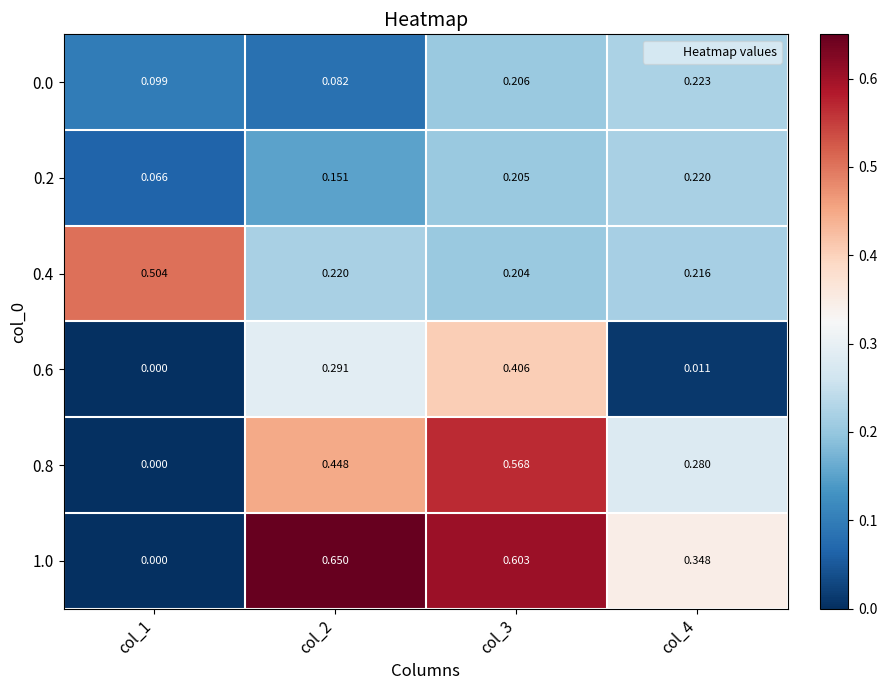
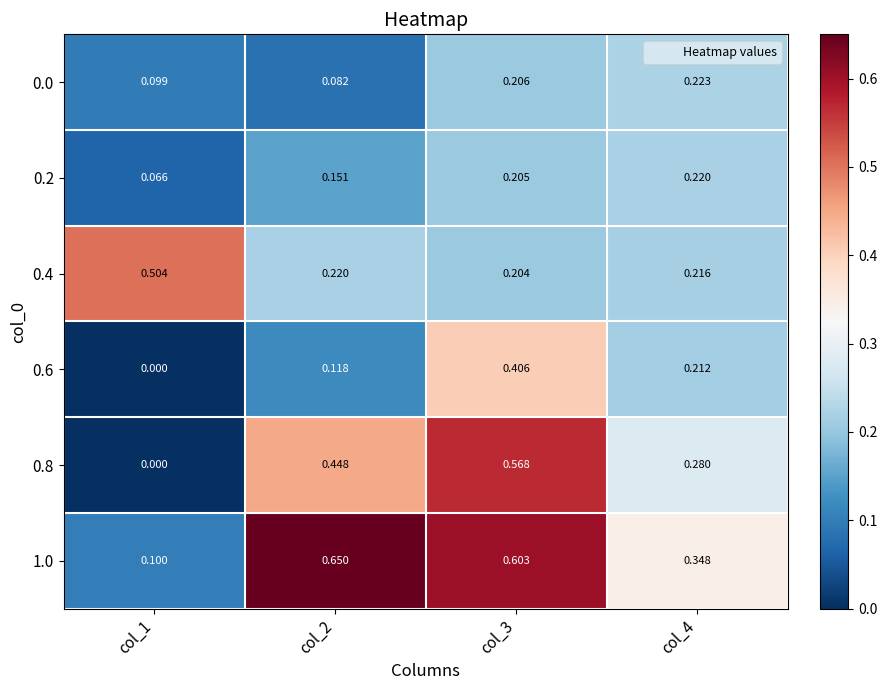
0.6, col_2: 0.291 -> 0.118
0.6, col_4: 0.011 -> 0.212
1.0, col_1: 0.000 -> 0.100
